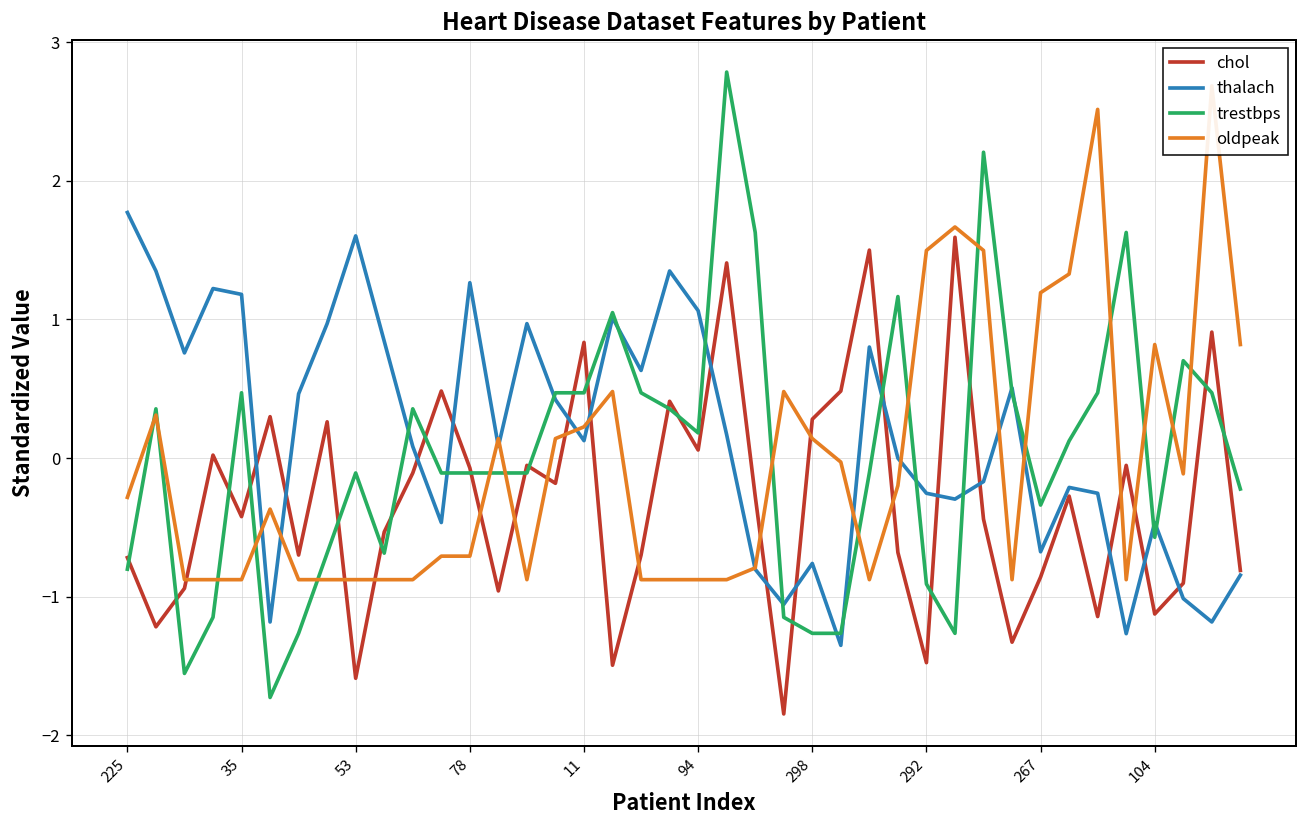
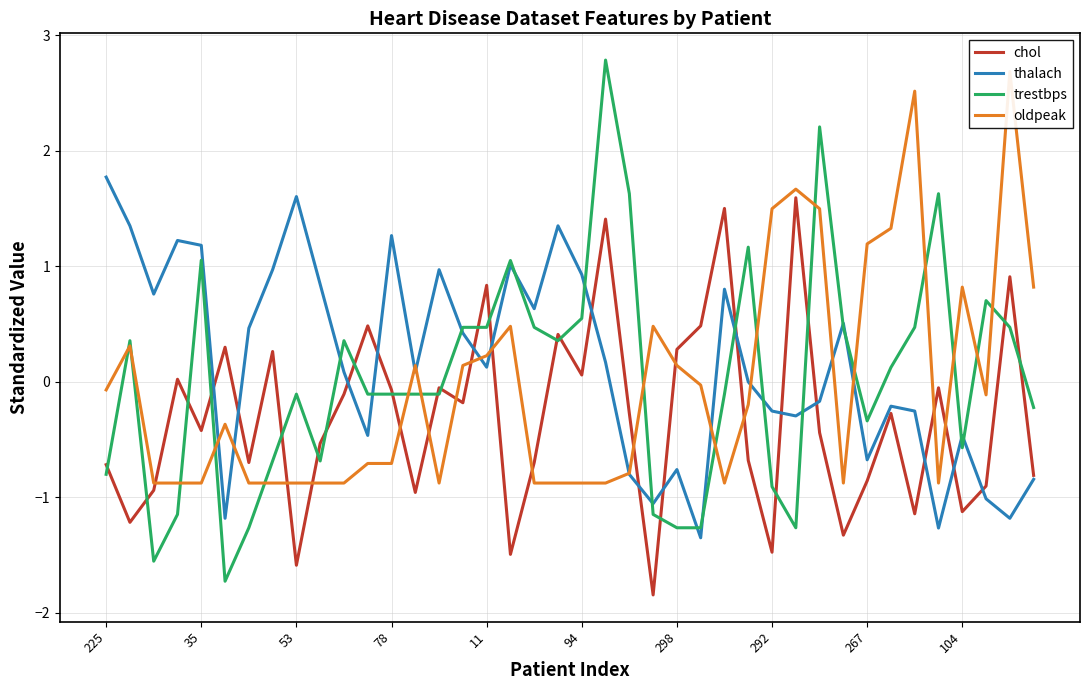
oldpeak, 225: -0.28 -> -0.07
trestbps, 35: 0.47 -> 1.05
thalach, 94: 1.06 -> 0.93
trestbps, 94: 0.18 -> 0.55
